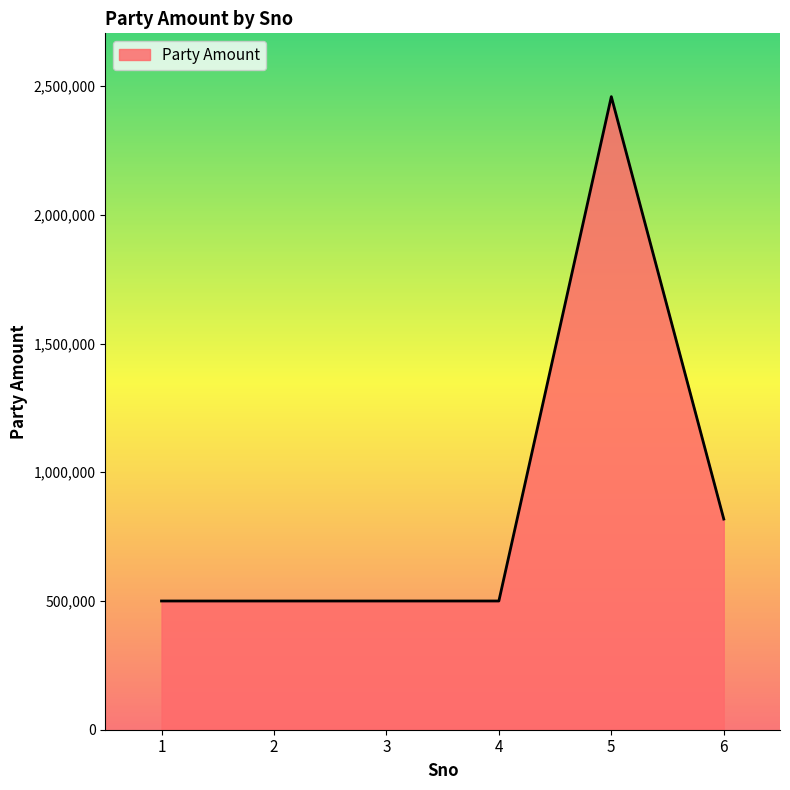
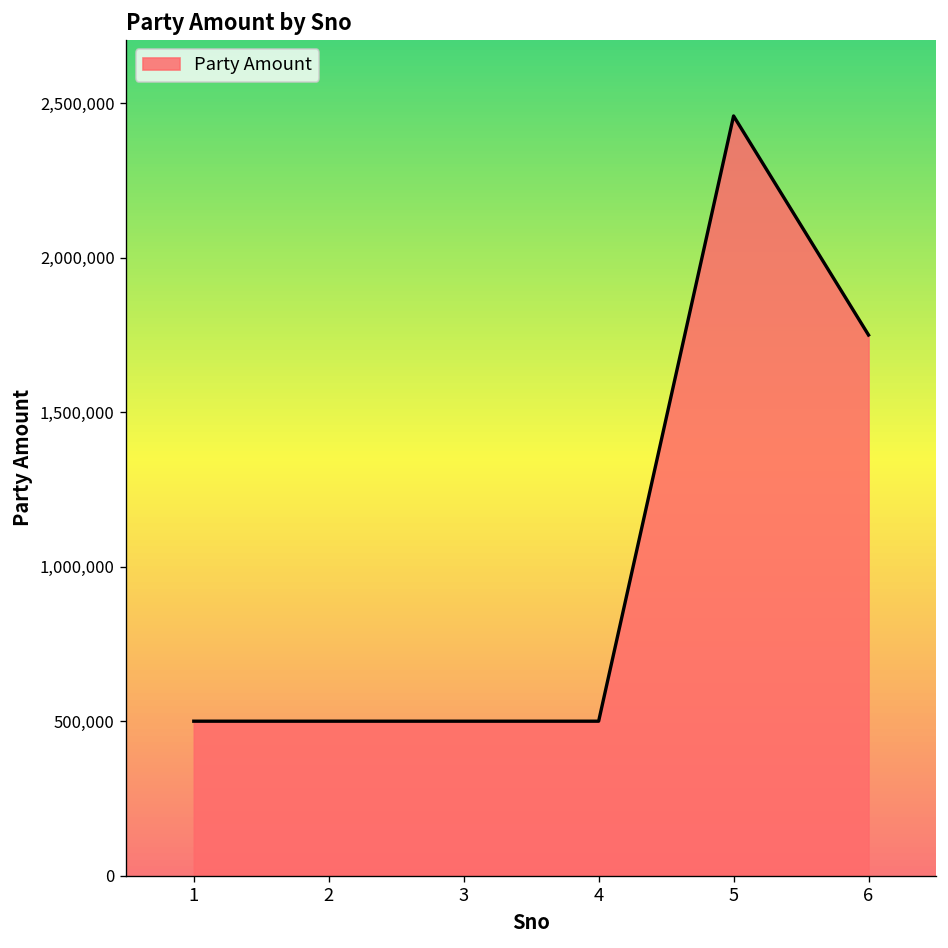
6: 820,000 -> 1,750,000
